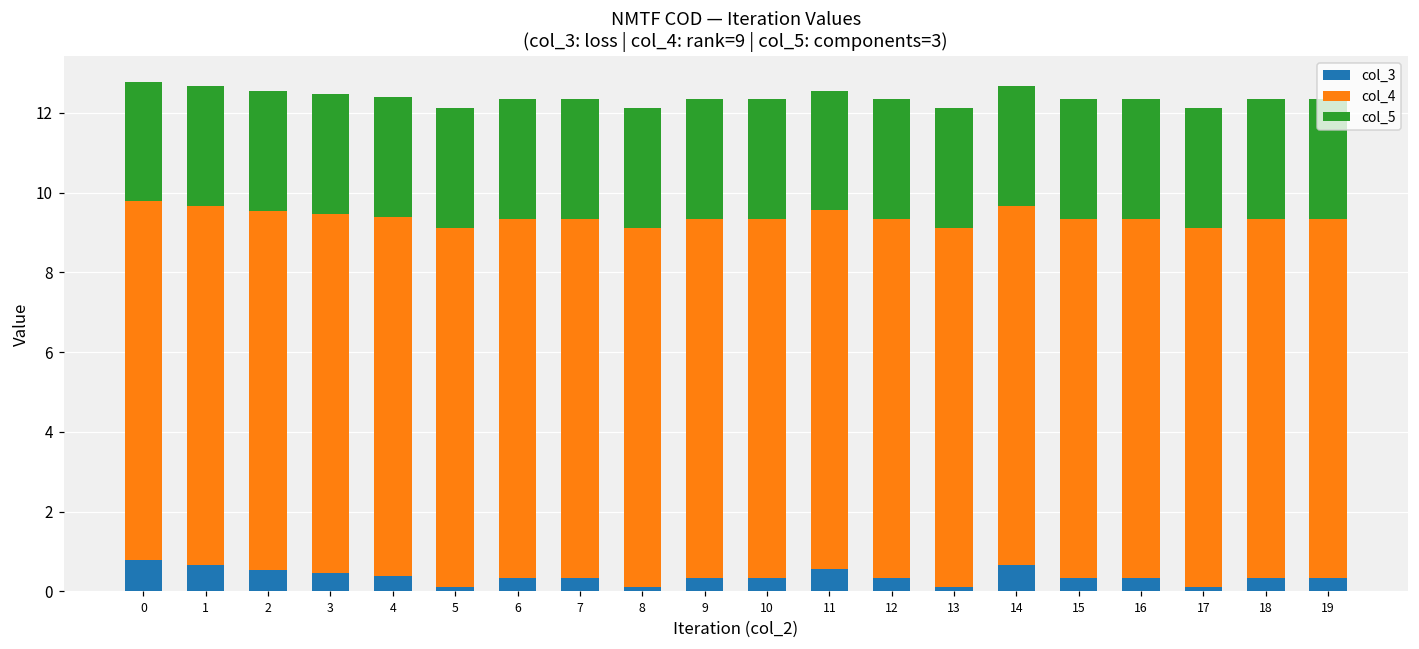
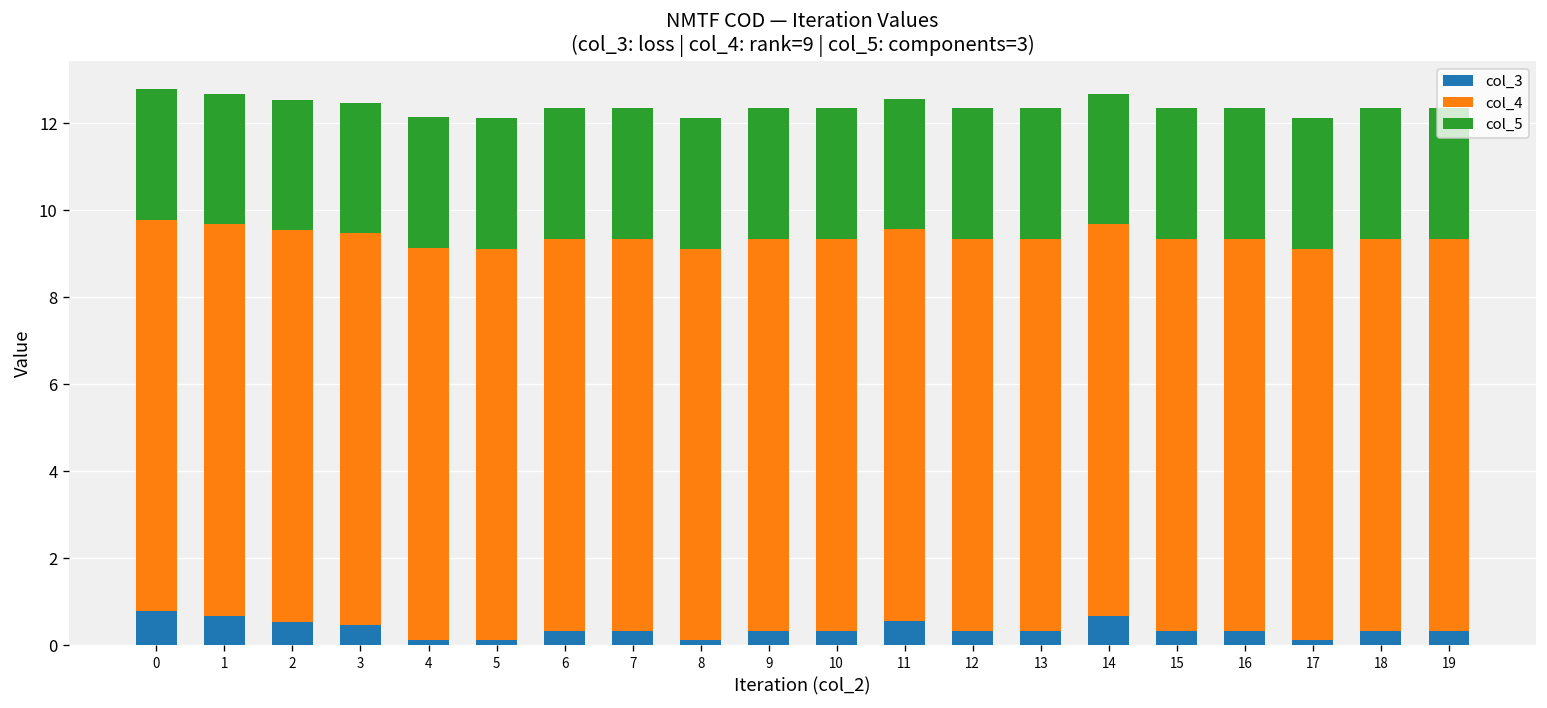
col_3, 4: 0.4 -> 0.1
col_3, 13: 0.1 -> 0.3
